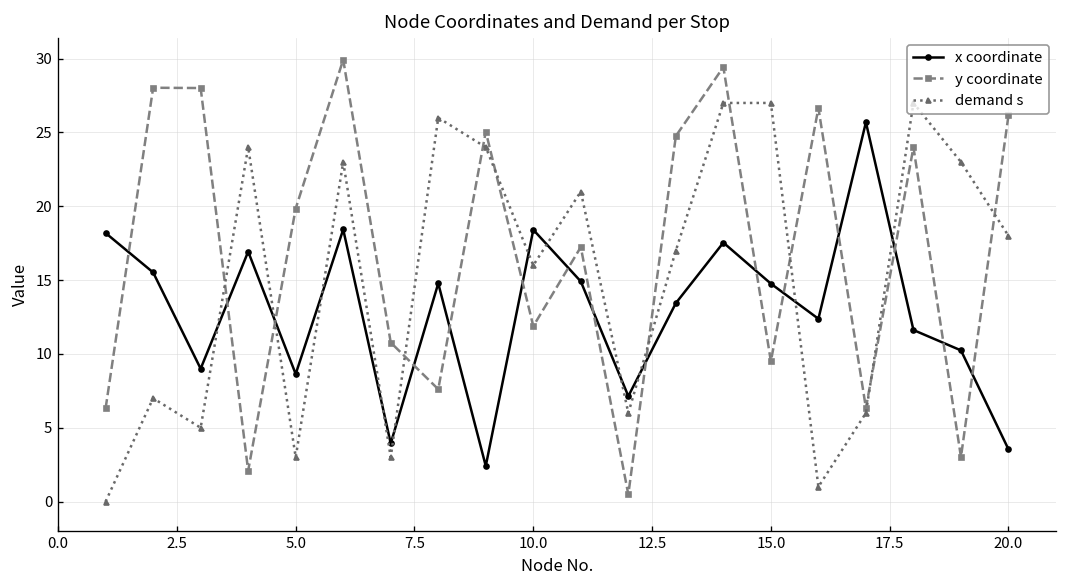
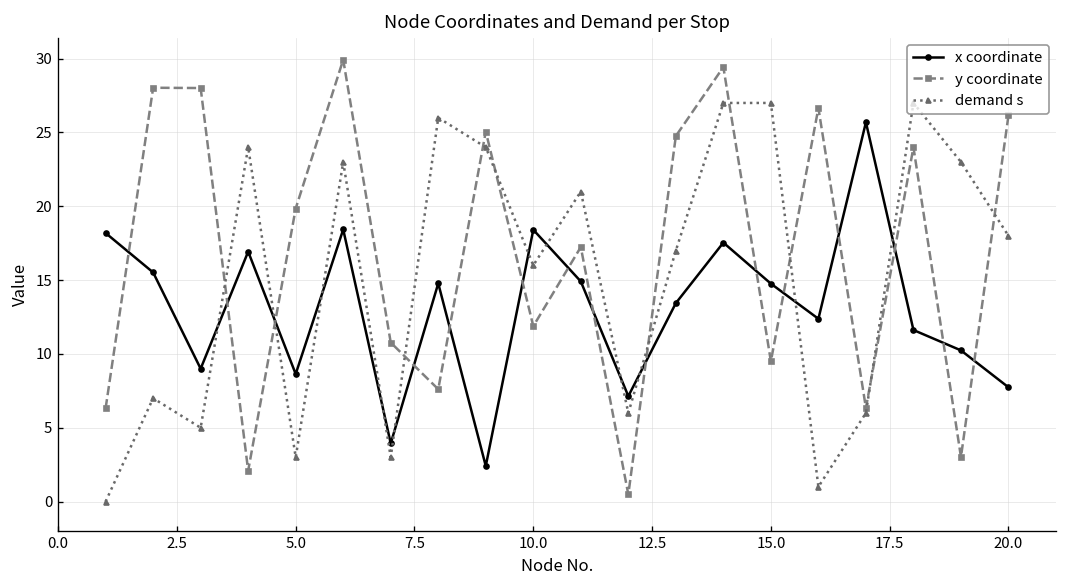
x coordinate, 20.0: 3.5 -> 7.7
